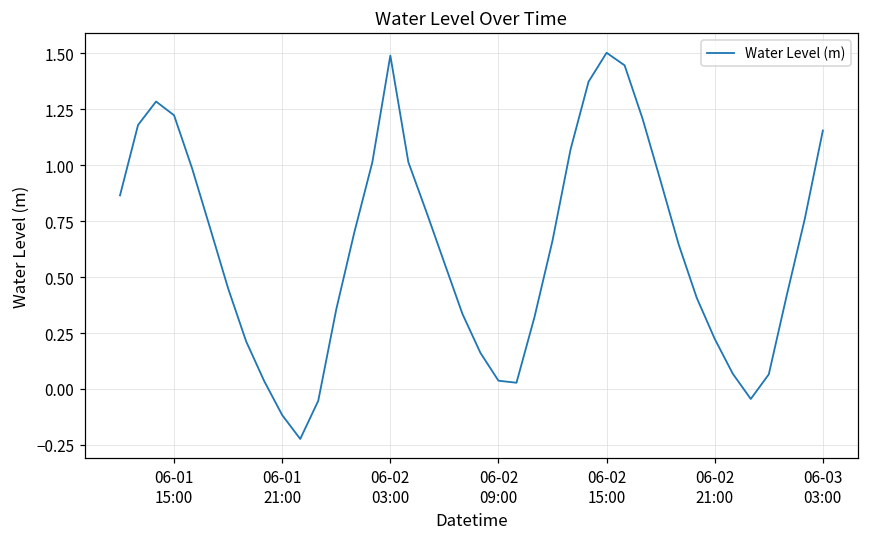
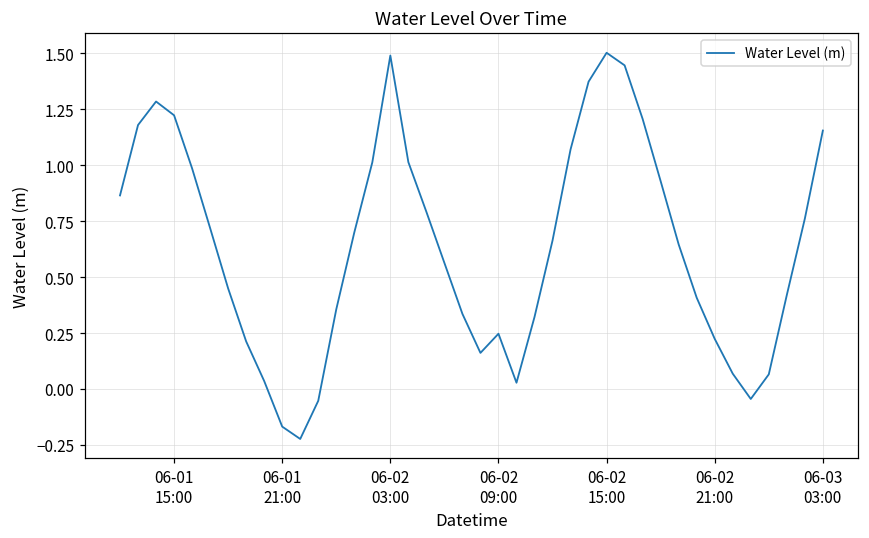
06-01 21:00: -0.12 -> -0.17
06-02 09:00: 0.04 -> 0.25
